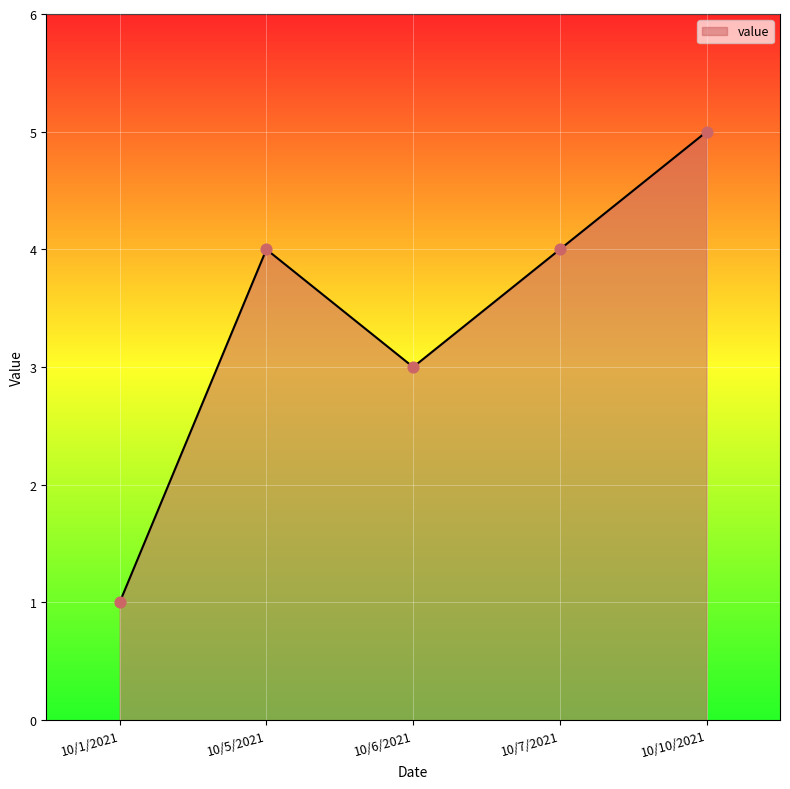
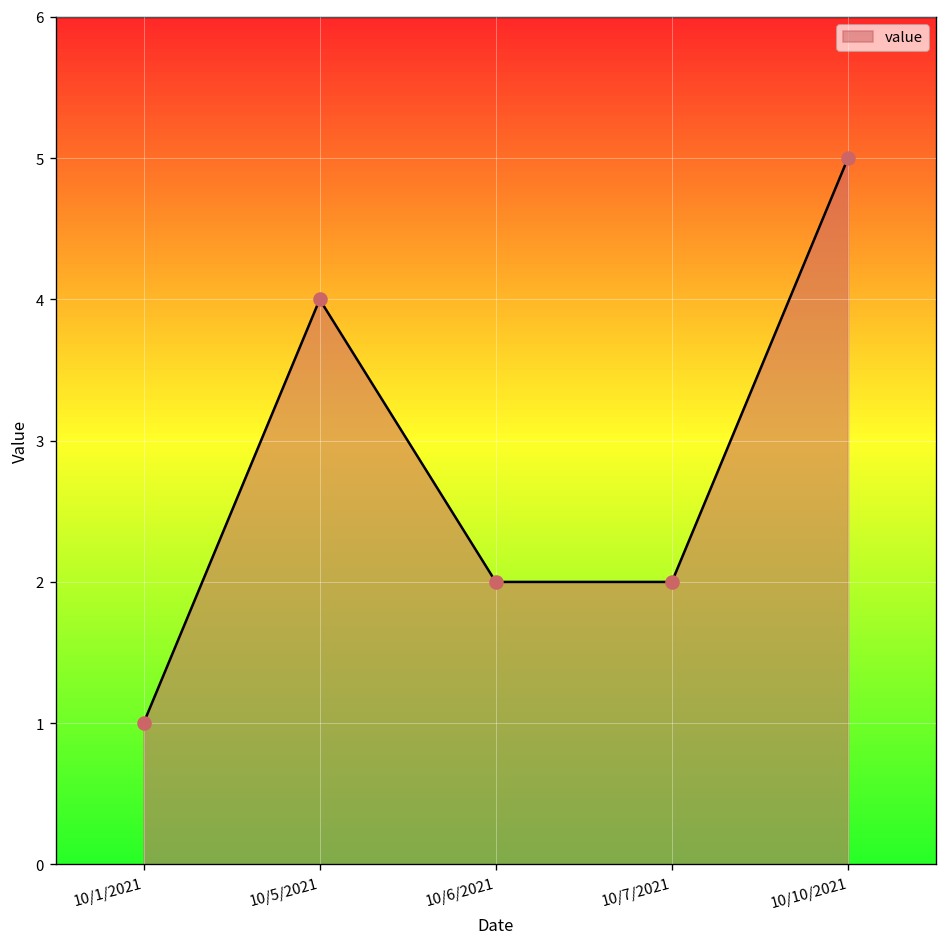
10/6/2021: 3 -> 2
10/7/2021: 4 -> 2
